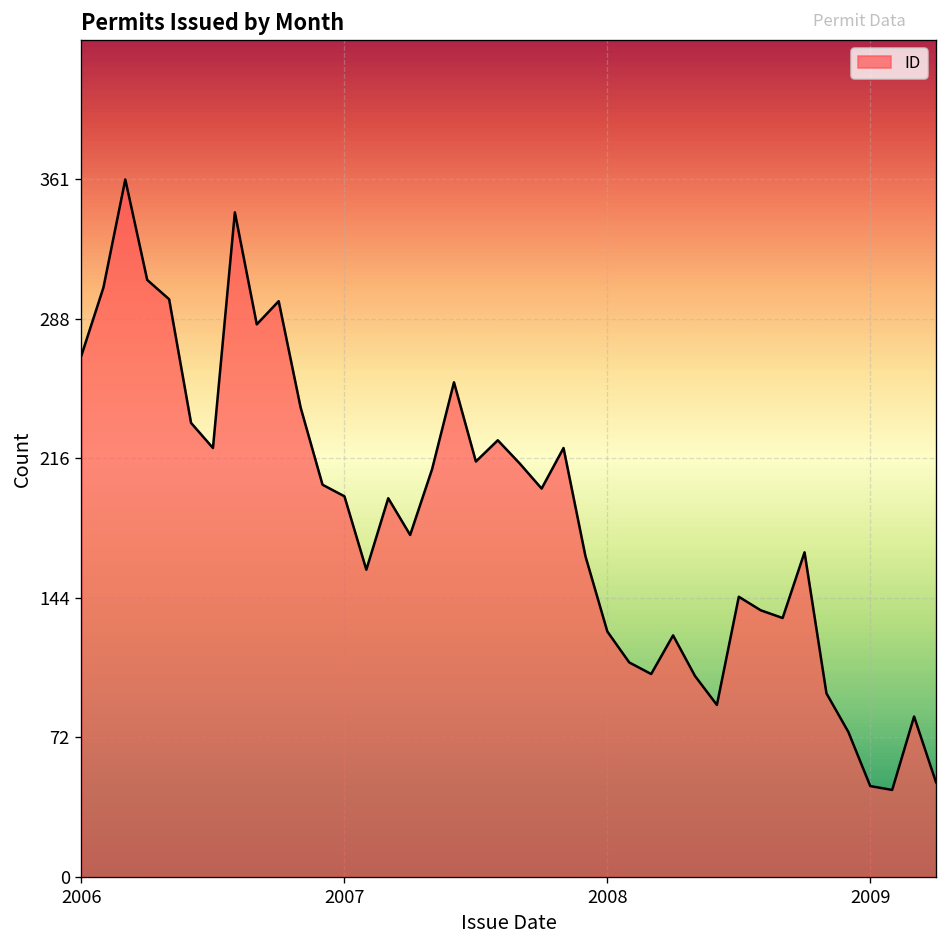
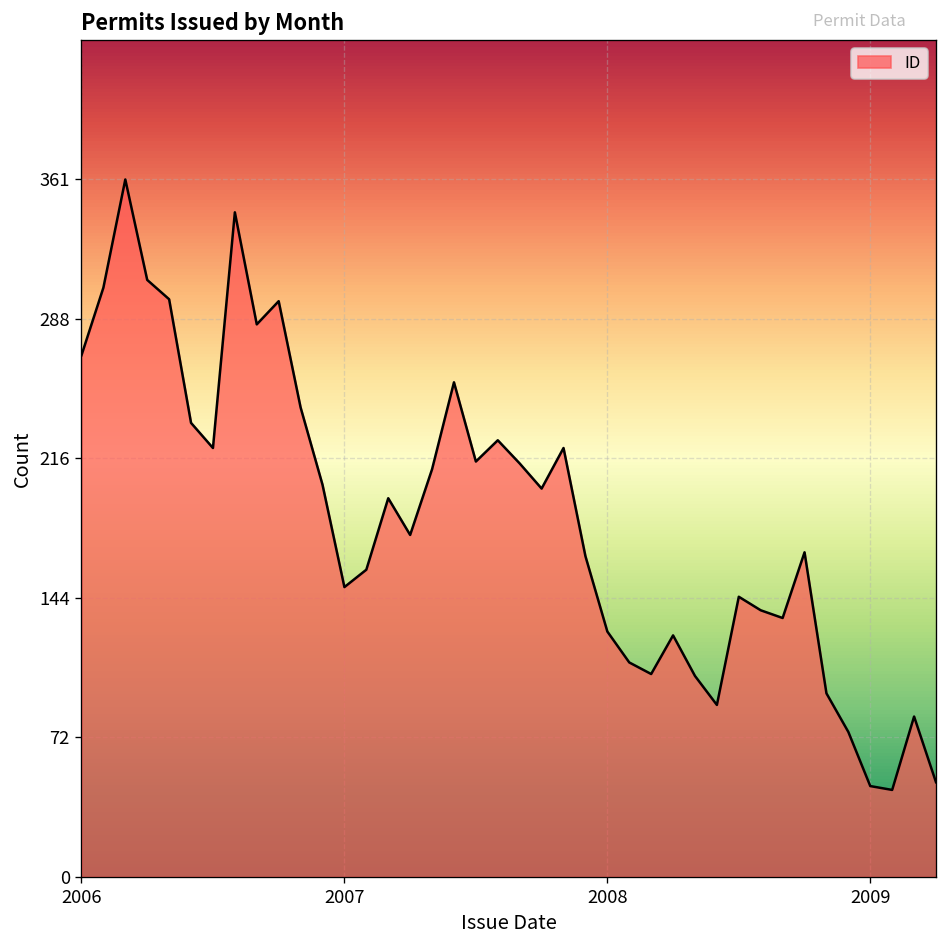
2007: 197 -> 150
